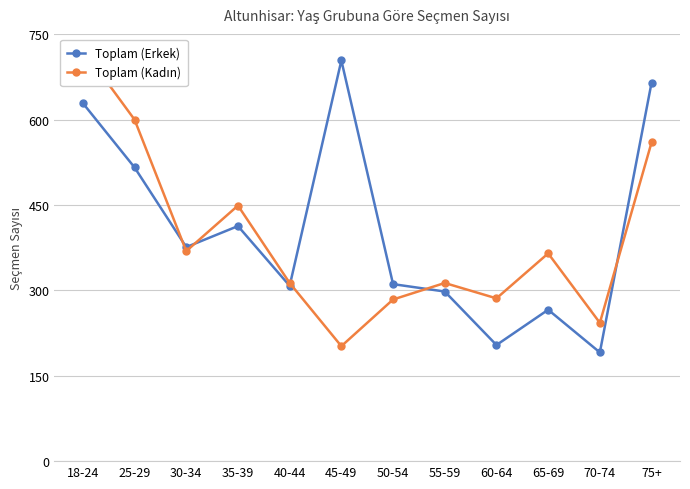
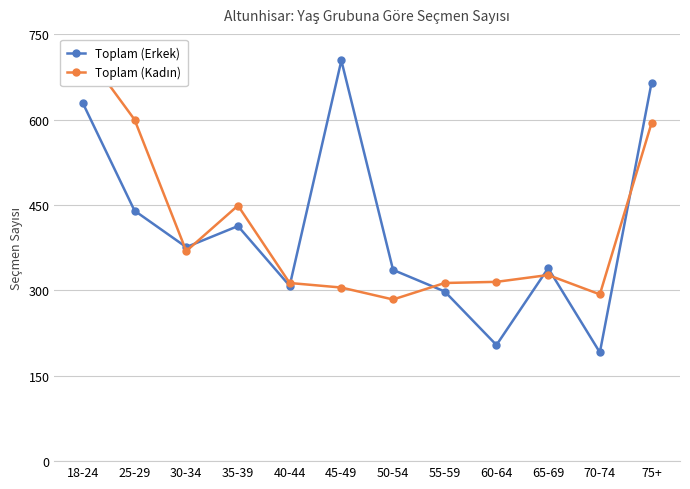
Toplam (Erkek), 25-29: 520 -> 440
Toplam (Kadın), 45-49: 200 -> 310
Toplam (Erkek), 50-54: 310 -> 340
Toplam (Kadın), 60-64: 290 -> 320
Toplam (Erkek), 65-69: 270 -> 340
Toplam (Kadın), 65-69: 370 -> 330
Toplam (Kadın), 70-74: 240 -> 290
Toplam (Kadın), 75+: 560 -> 590
